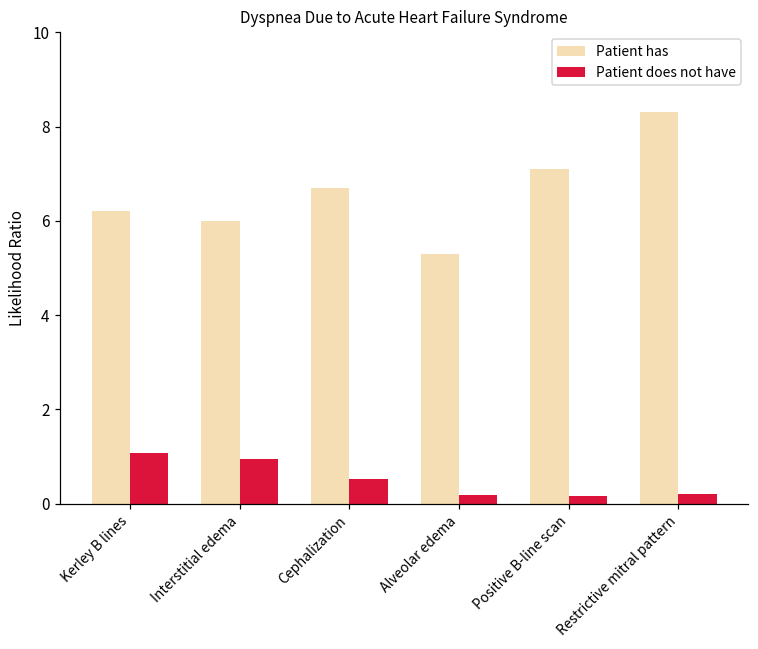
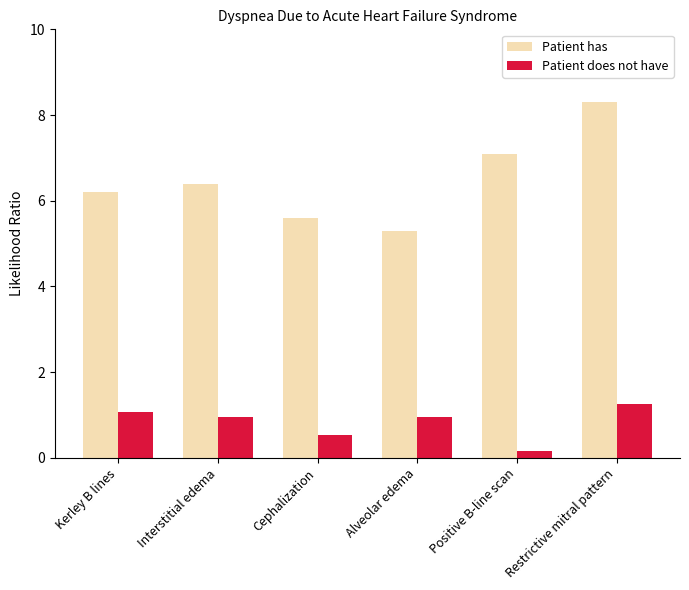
Patient has, Interstitial edema: 6.0 -> 6.4
Patient has, Cephalization: 6.7 -> 5.6
Patient does not have, Alveolar edema: 0.2 -> 1.0
Patient does not have, Restrictive mitral pattern: 0.2 -> 1.3
